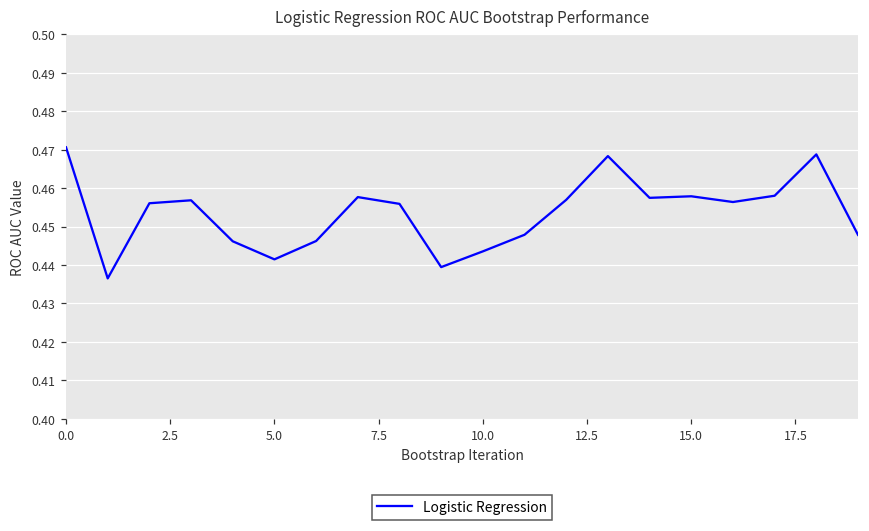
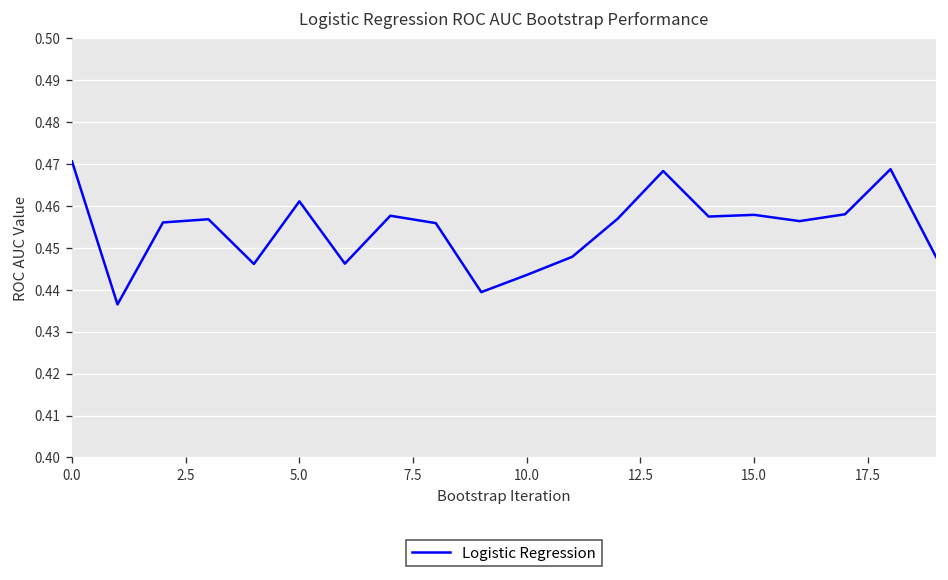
5.0: 0.441 -> 0.461
